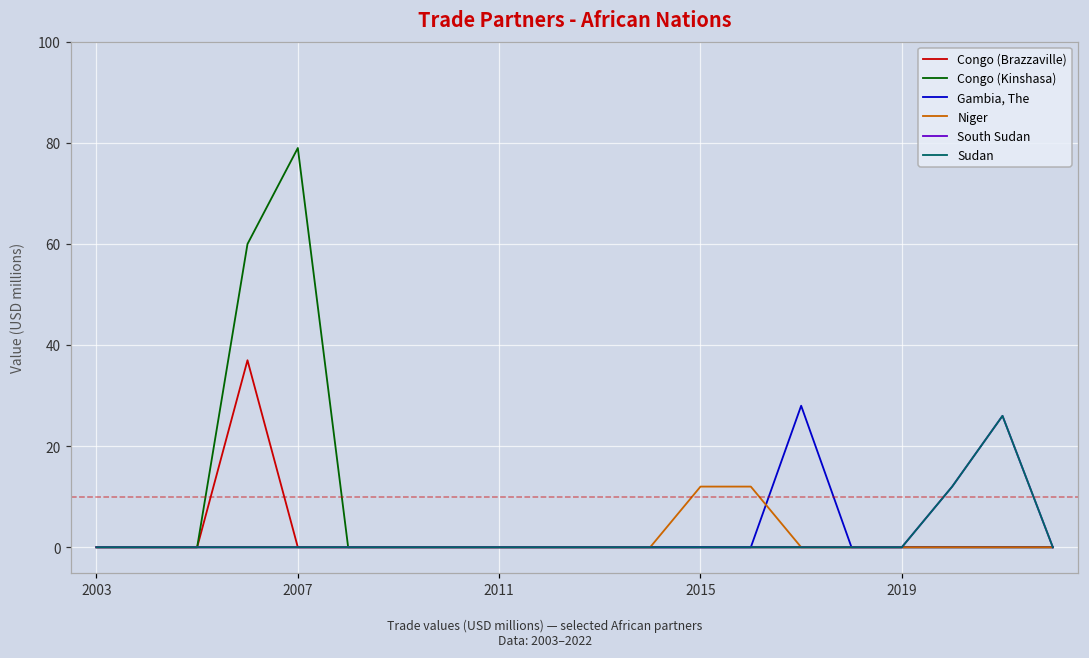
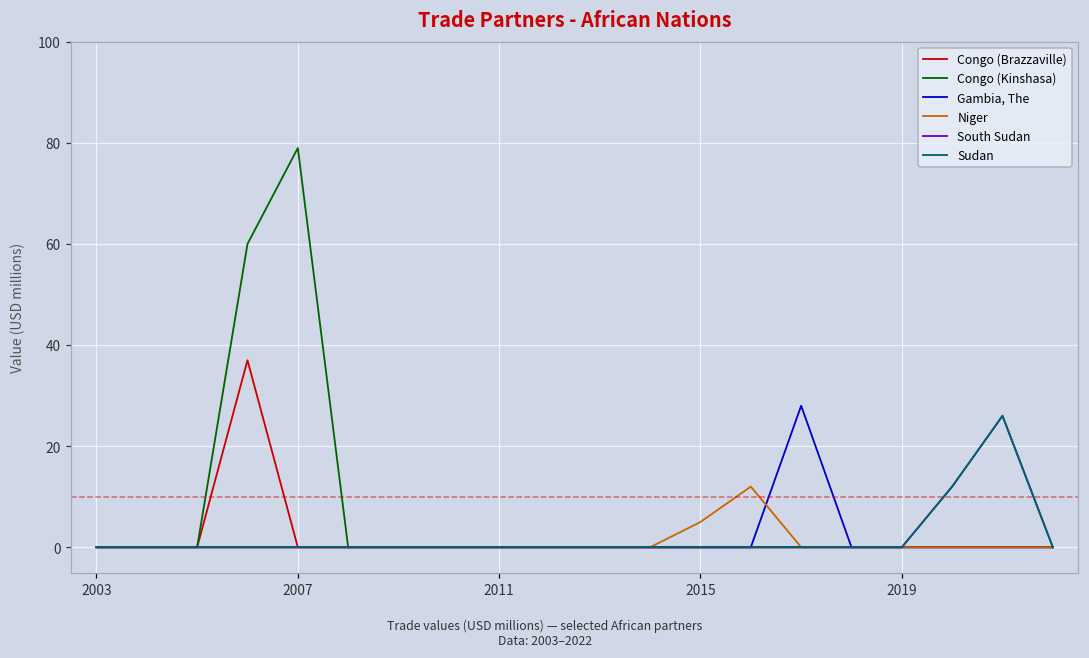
Niger, 2015: 12 -> 5
